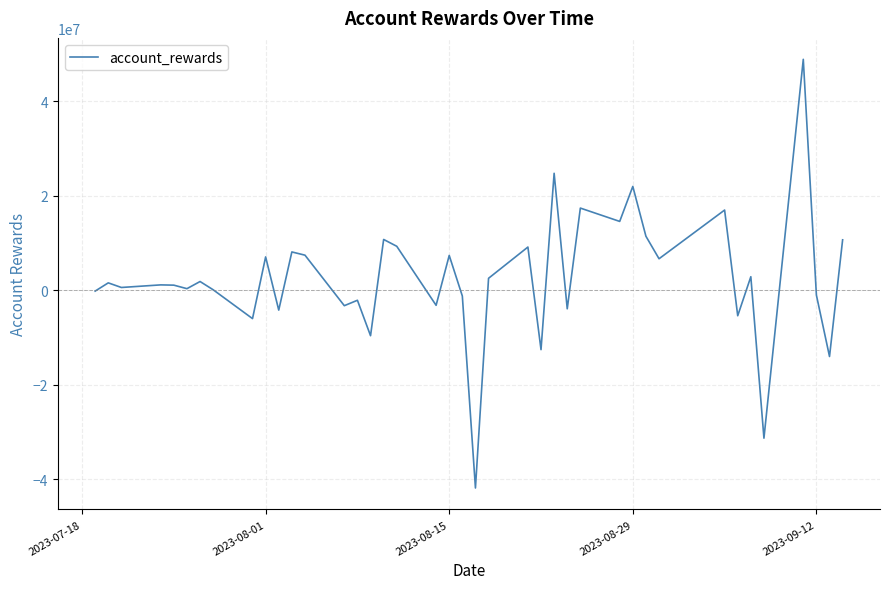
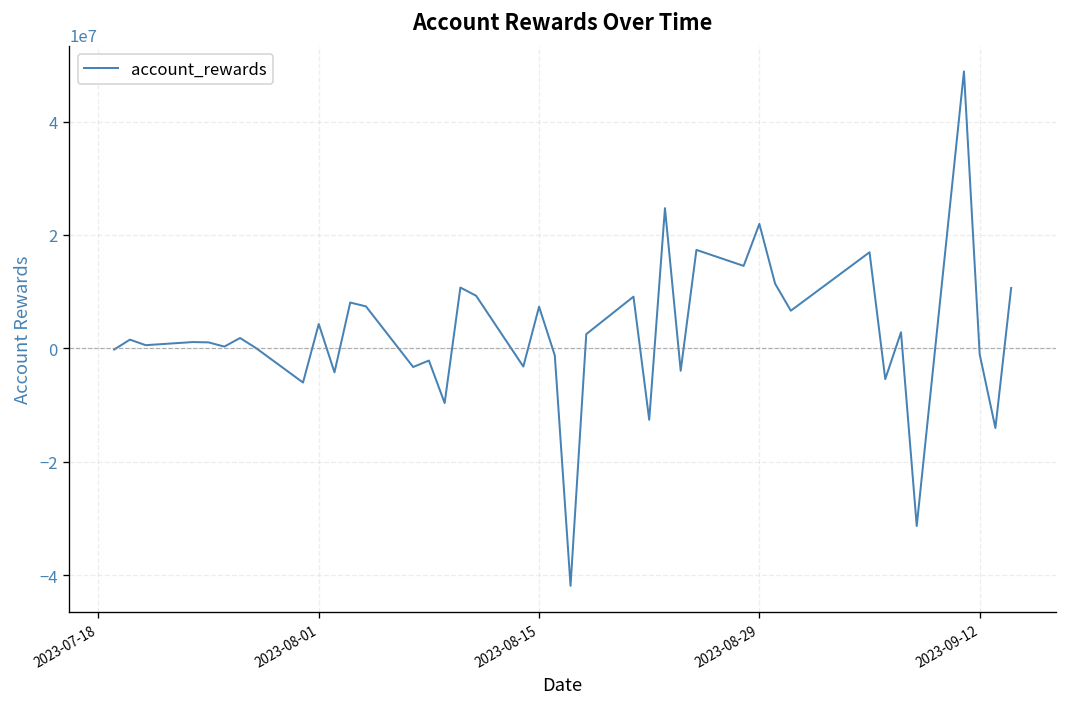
2023-08-01: 7000000 -> 4000000
